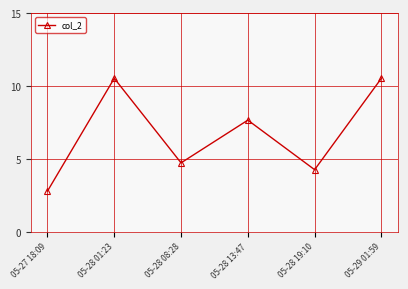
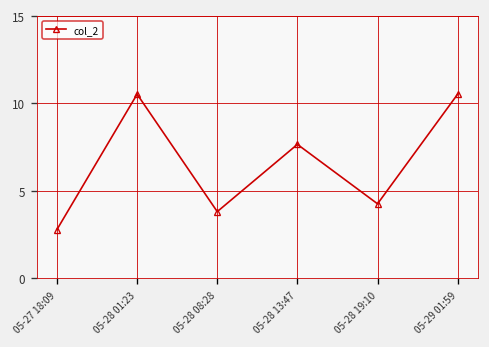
05-28 08:28: 4.7 -> 3.8
